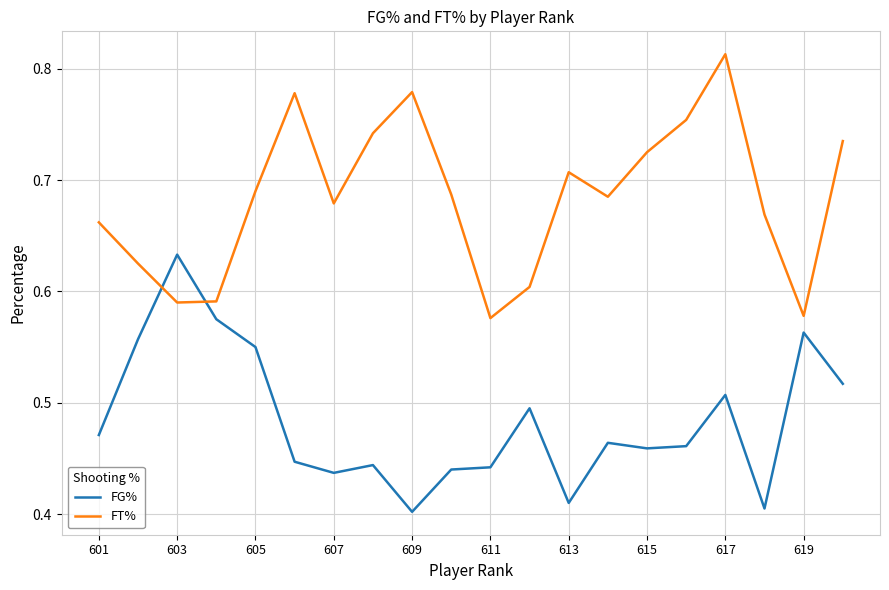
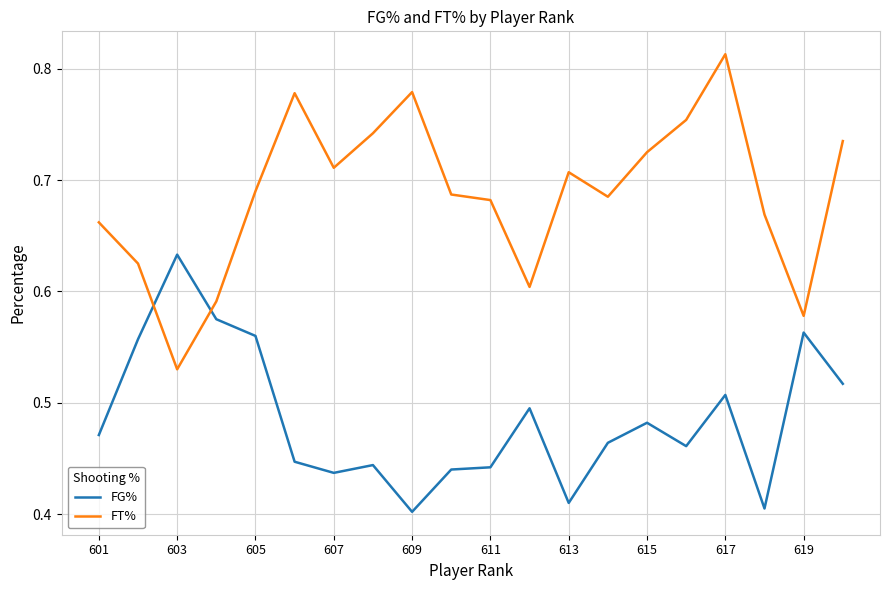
FT%, 603: 0.59 -> 0.53
FG%, 605: 0.55 -> 0.56
FT%, 607: 0.679 -> 0.711
FT%, 611: 0.576 -> 0.682
FG%, 615: 0.459 -> 0.482
